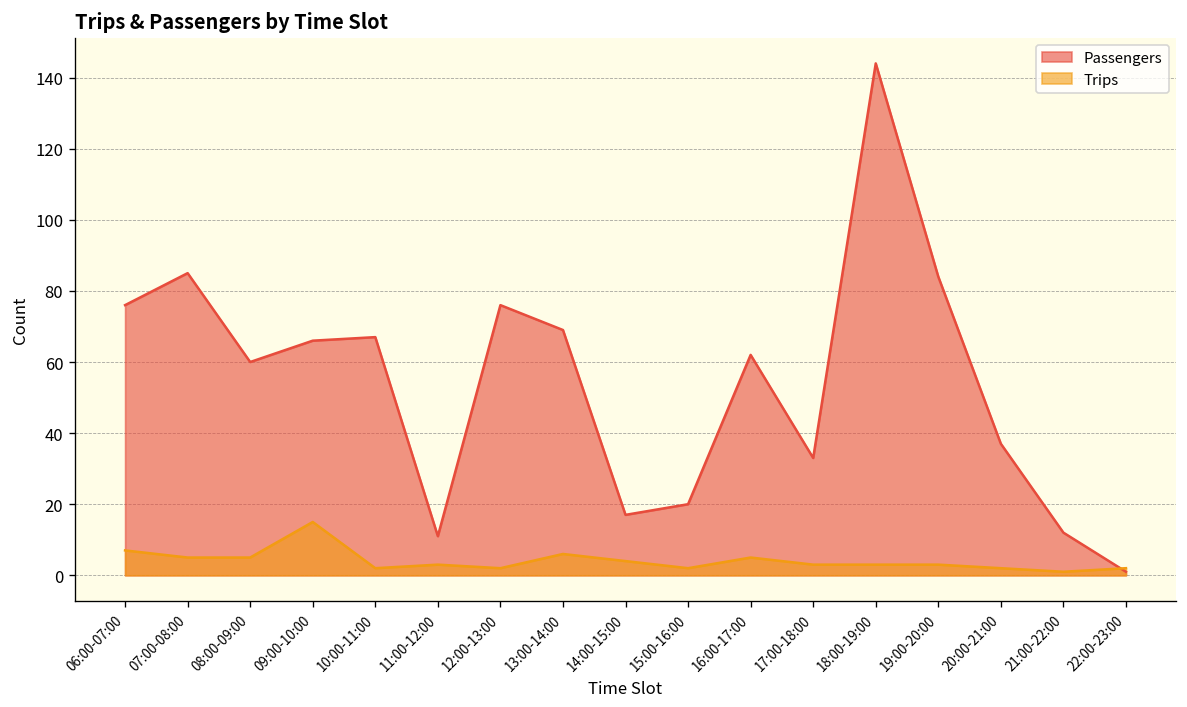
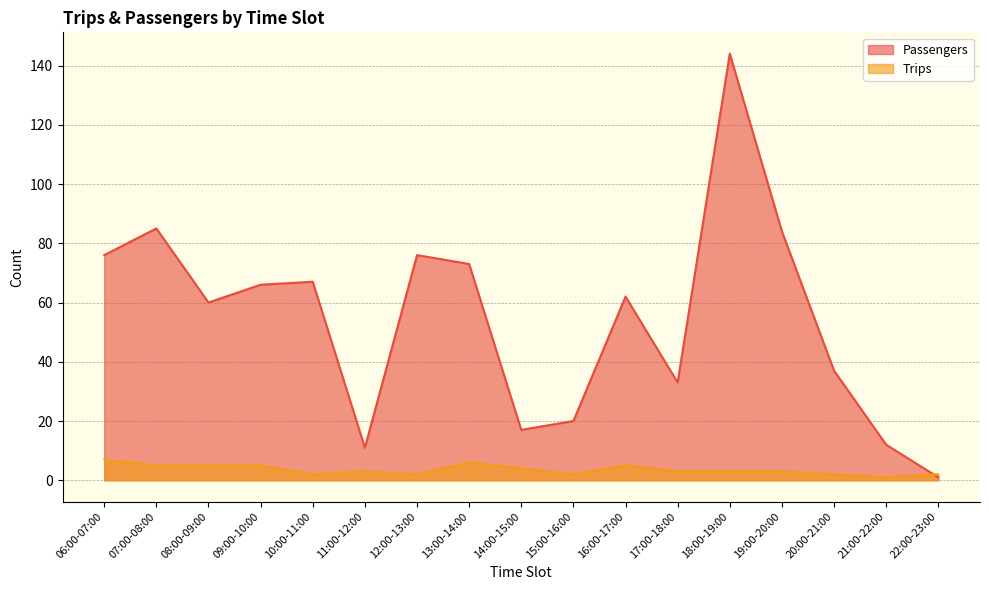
Trips, 09:00-10:00: 15 -> 5
Passengers, 13:00-14:00: 69 -> 73
